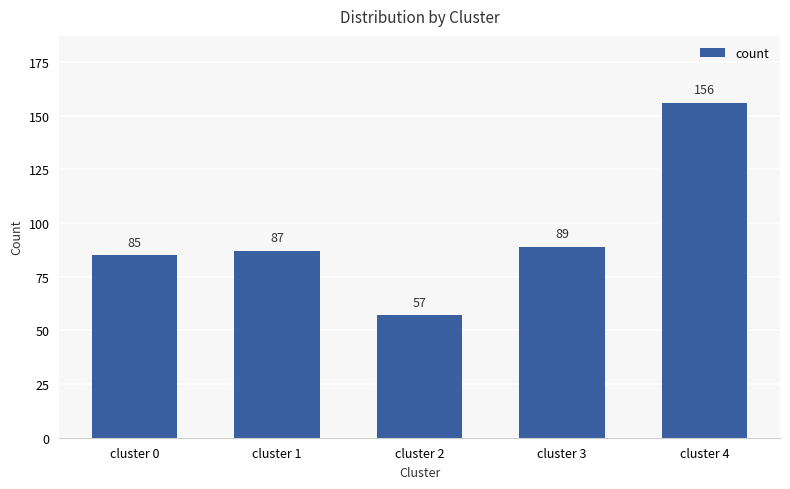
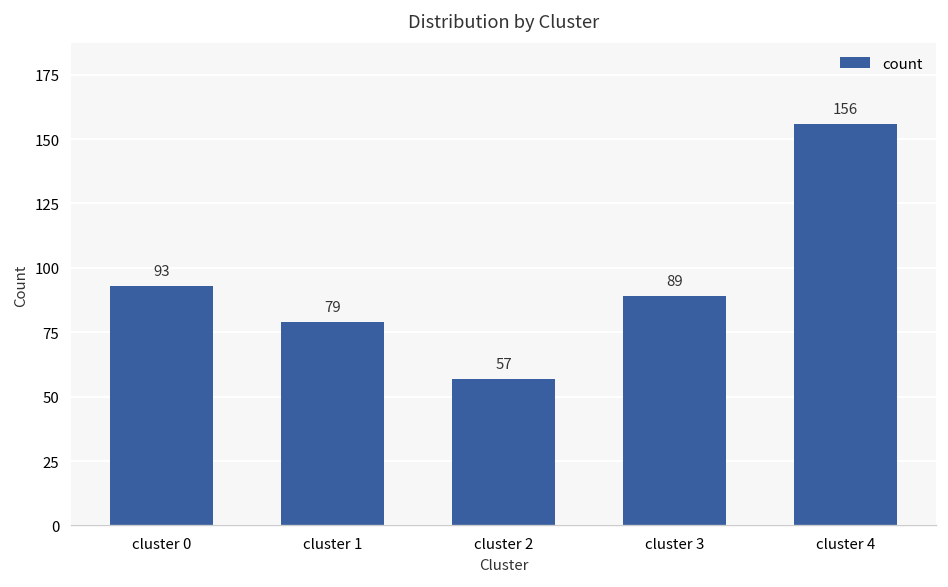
cluster 0: 85 -> 93
cluster 1: 87 -> 79
